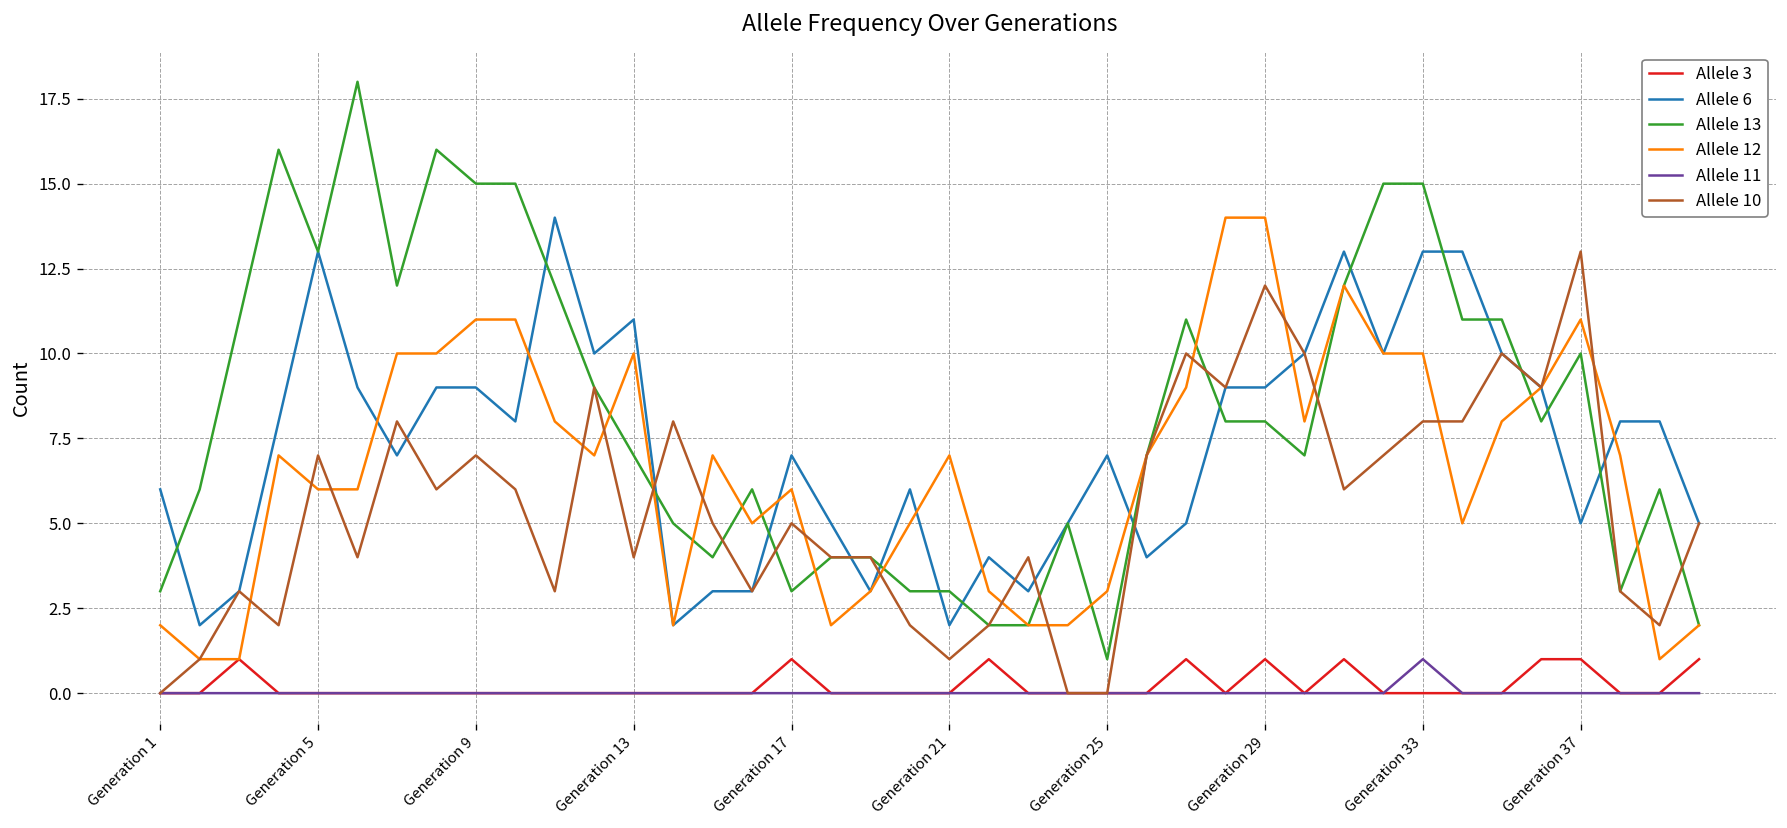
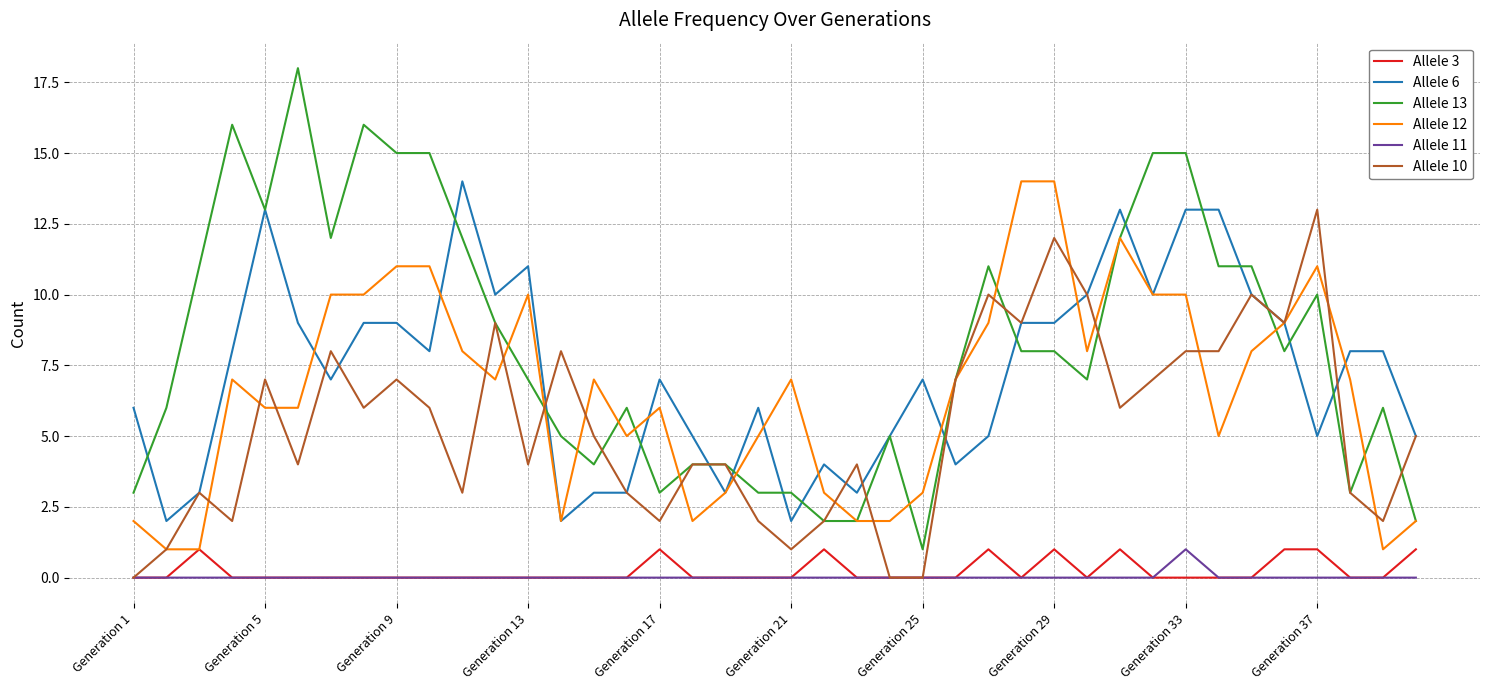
Allele 10, Generation 17: 5 -> 2
